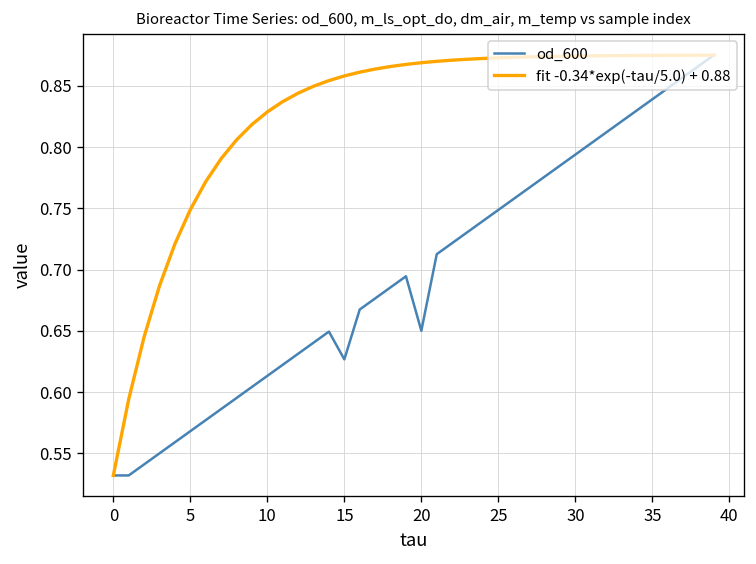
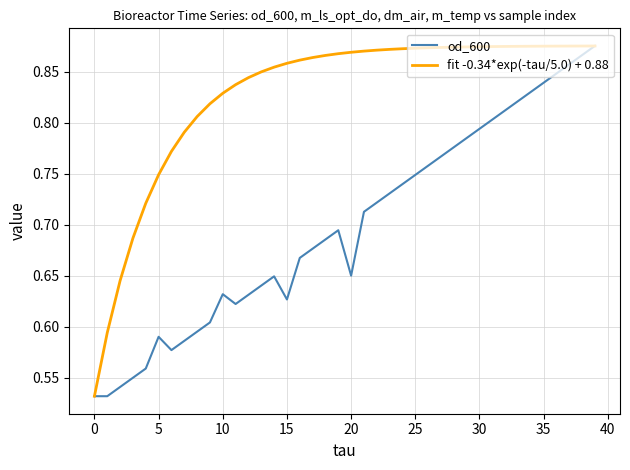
od_600, 5: 0.568 -> 0.590
od_600, 10: 0.613 -> 0.632
